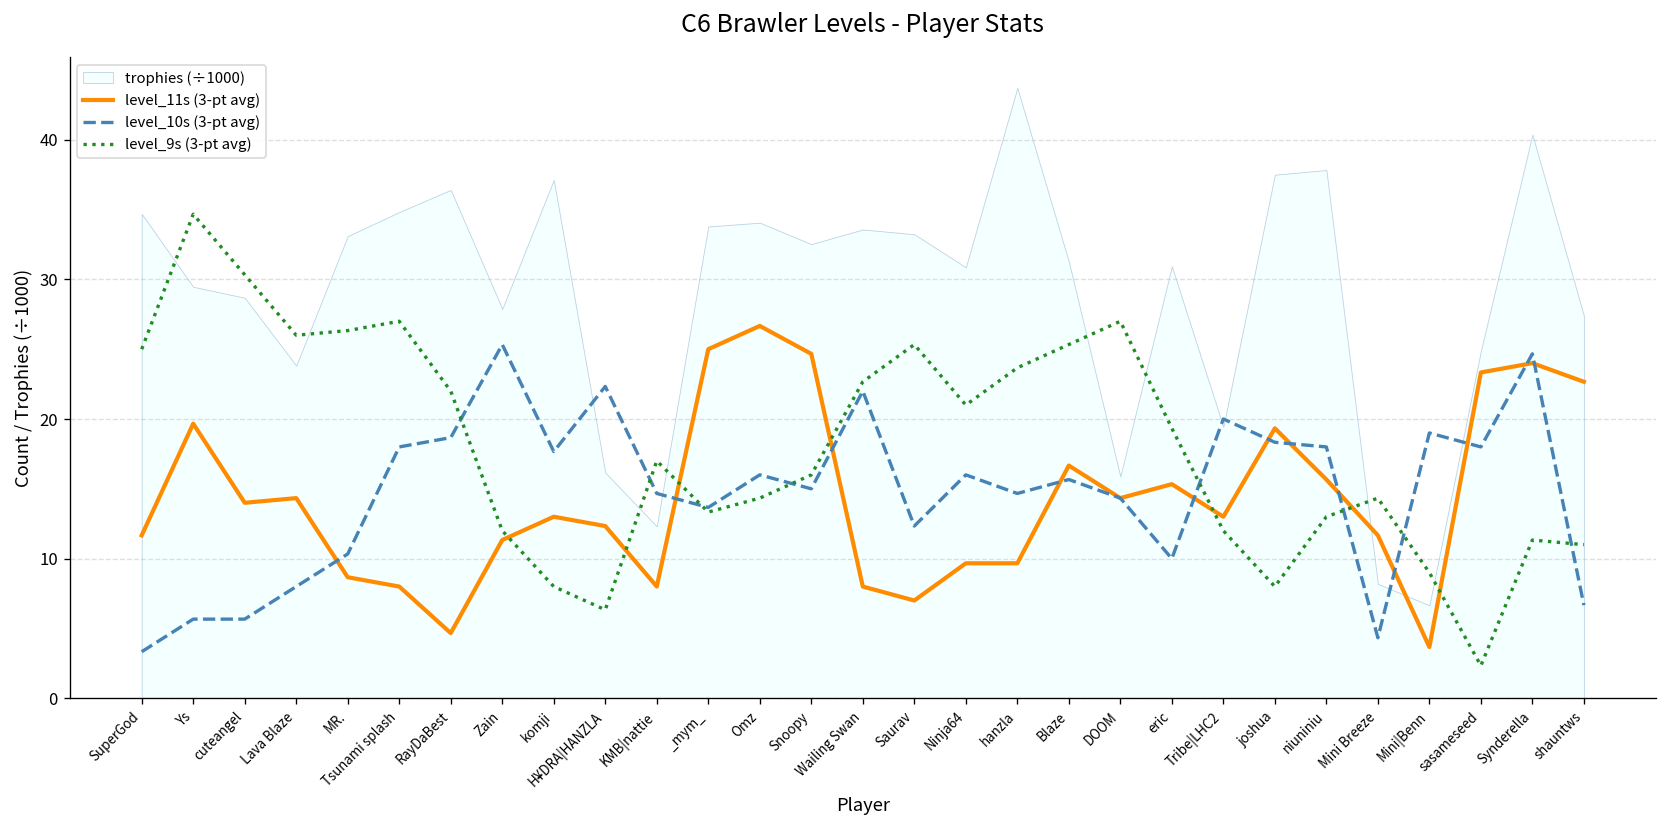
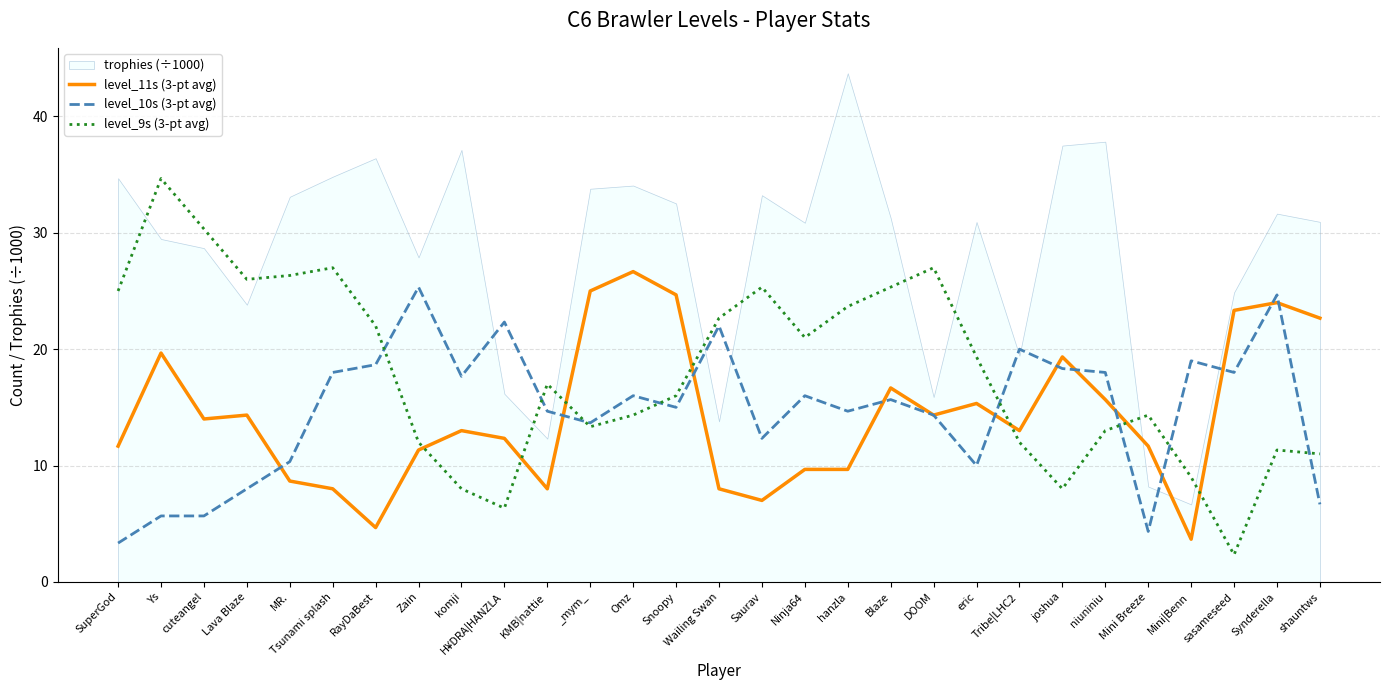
trophies (÷1000), Wailing Swan: 33.6 -> 13.8
trophies (÷1000), Synderella: 40.4 -> 31.6
trophies (÷1000), shauntws: 27.4 -> 30.9
